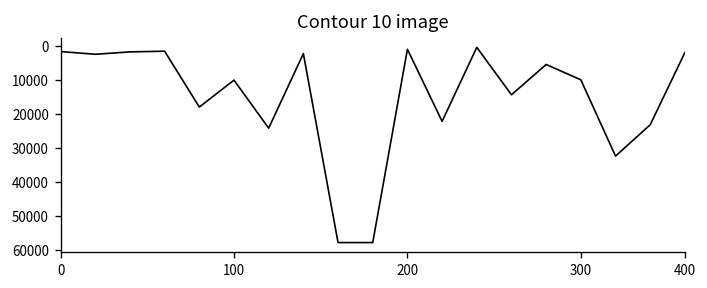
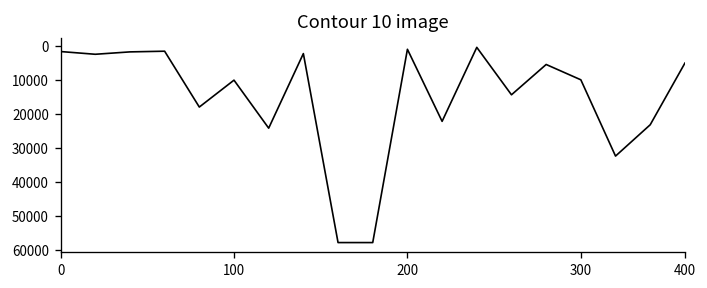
400: 2000 -> 5000
